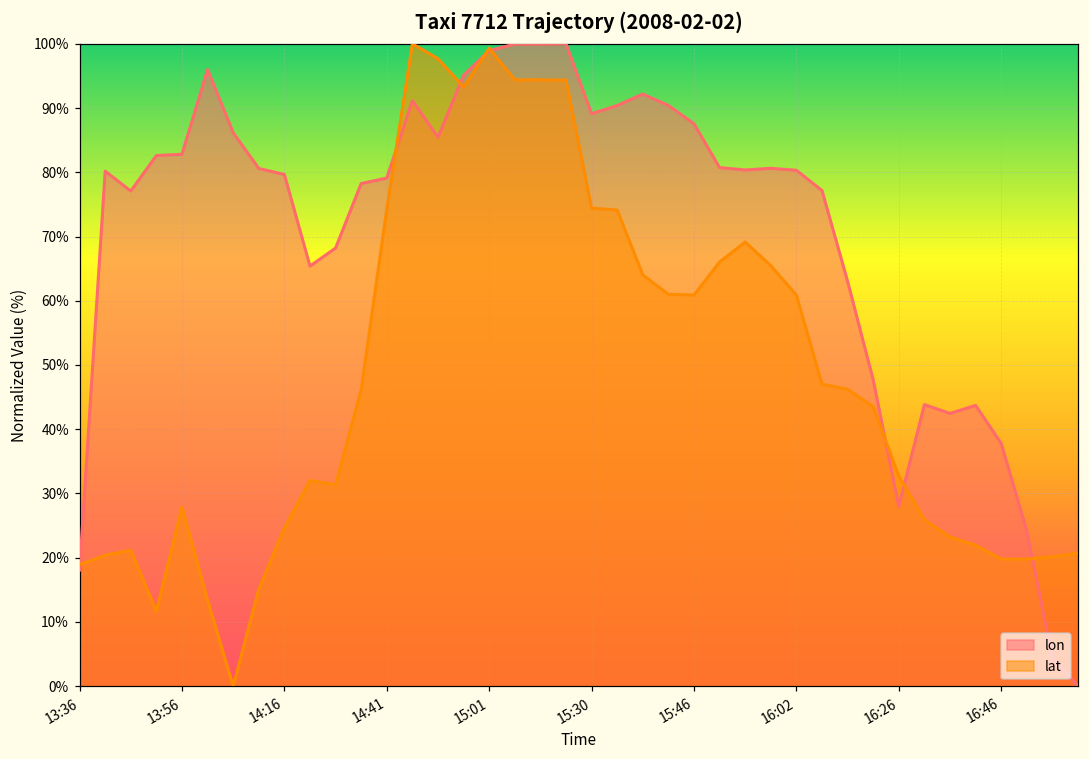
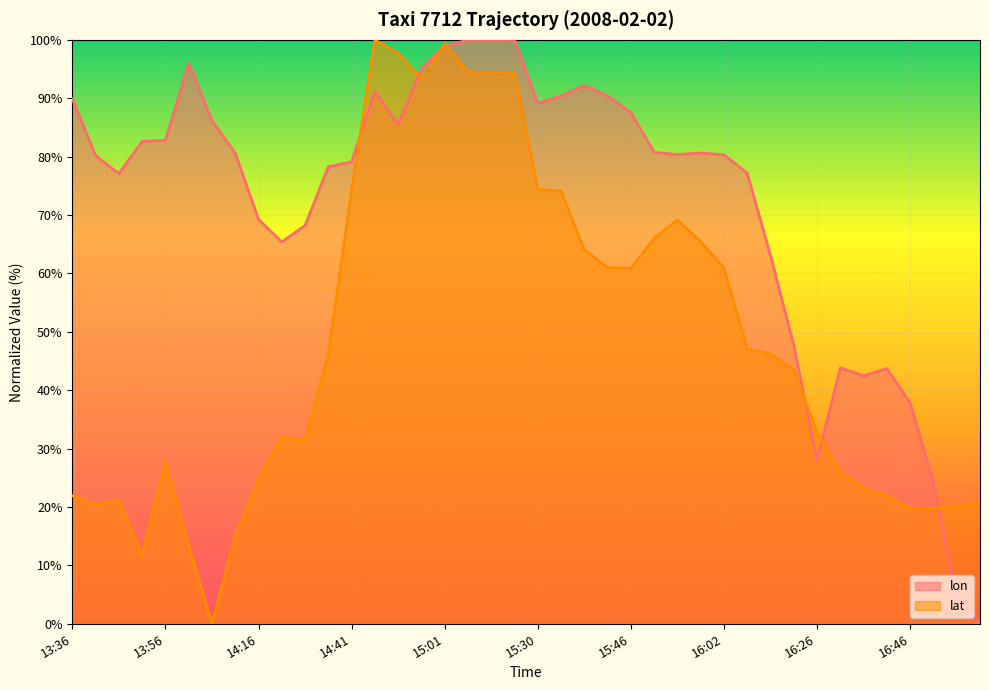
lon, 13:36: 18% -> 90%
lat, 13:36: 19% -> 22%
lon, 14:16: 80% -> 69%
